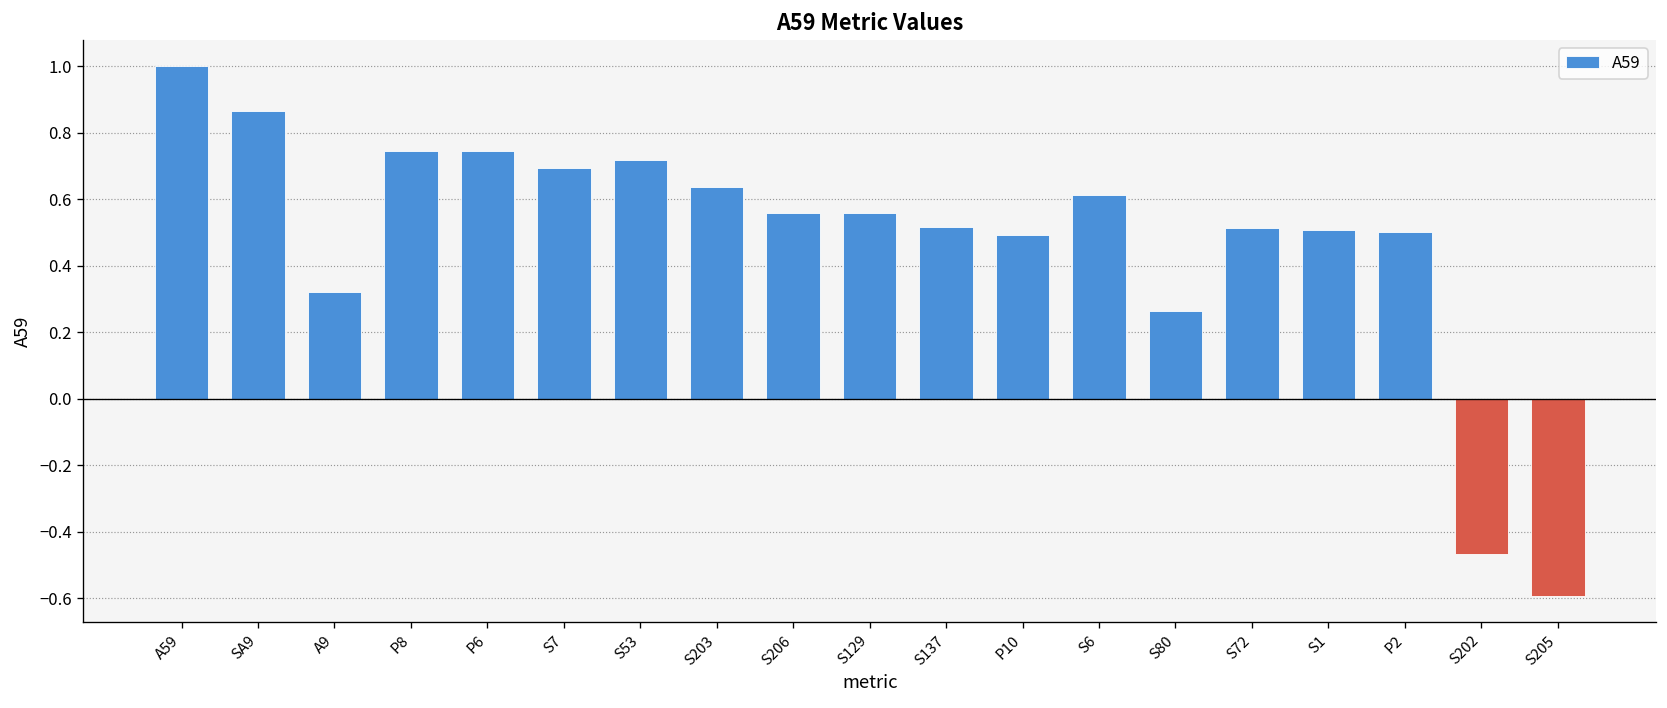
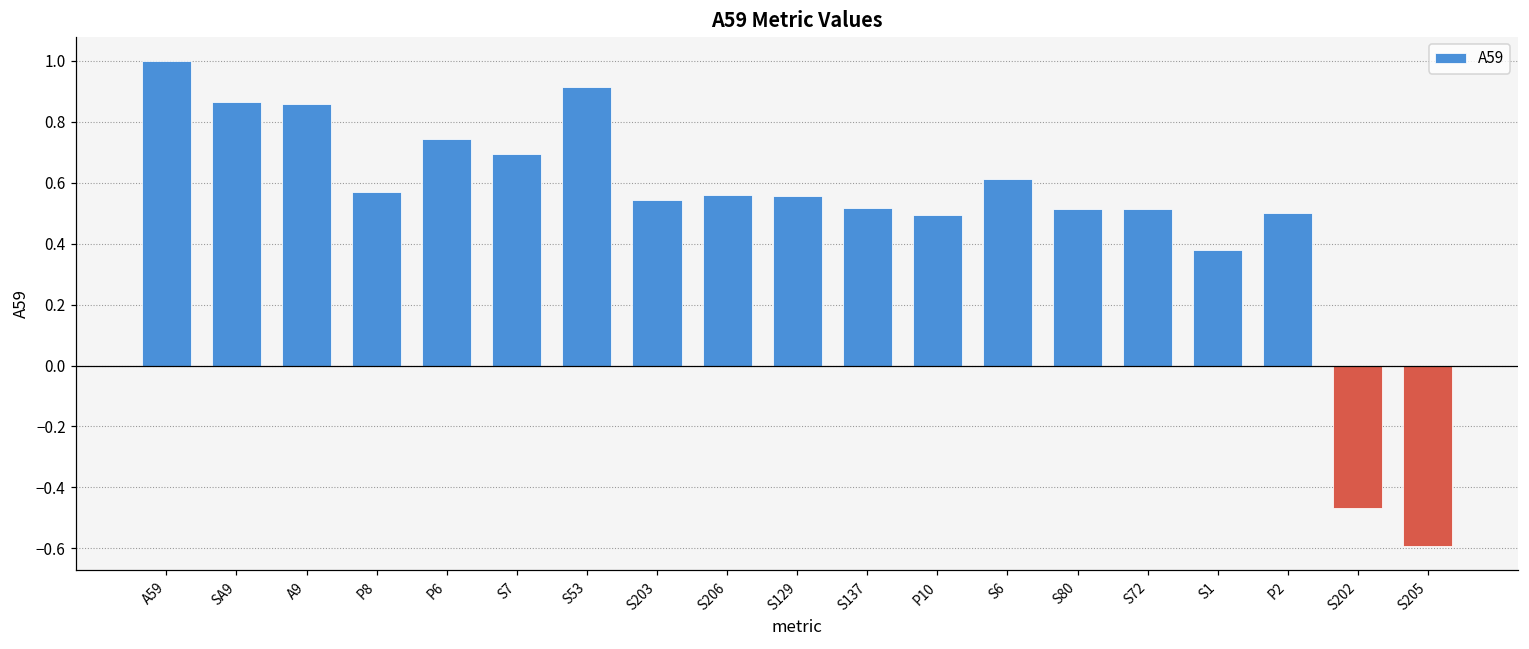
A9: 0.32 -> 0.86
P8: 0.75 -> 0.57
S53: 0.72 -> 0.91
S203: 0.64 -> 0.54
S80: 0.26 -> 0.51
S1: 0.51 -> 0.38
